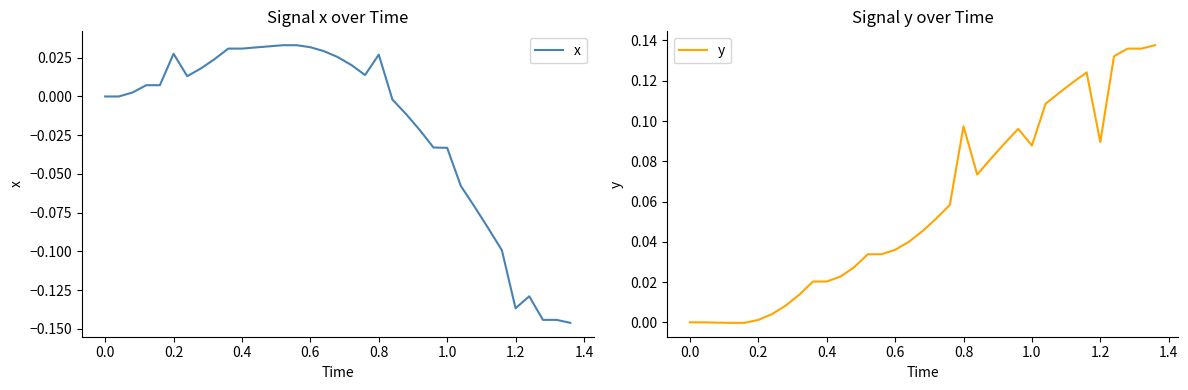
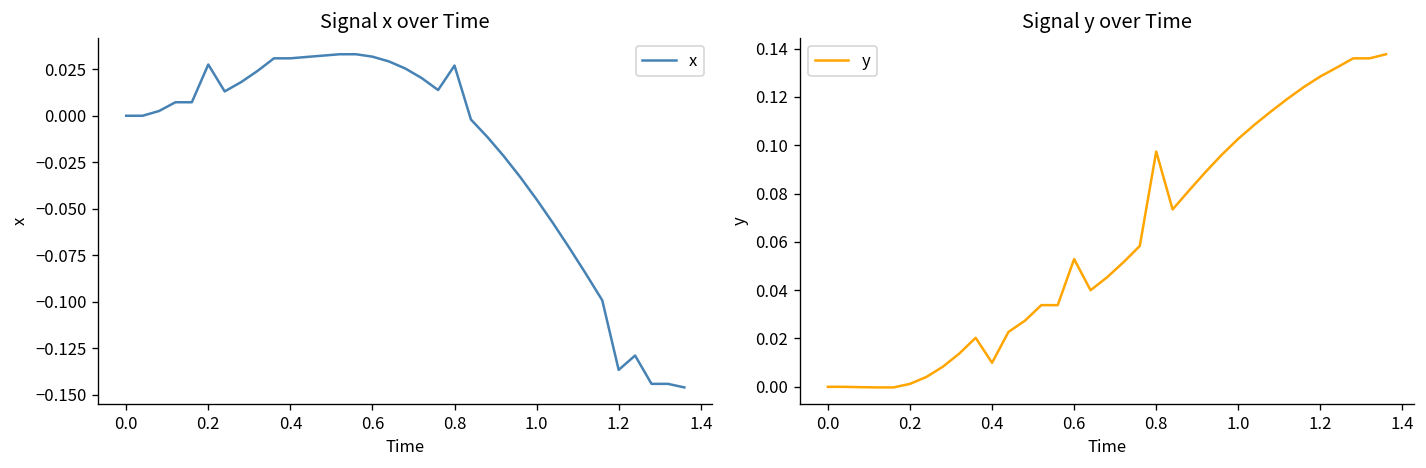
Signal x over Time, 1.0: -0.033 -> -0.045
Signal y over Time, 0.4: 0.020 -> 0.010
Signal y over Time, 0.6: 0.036 -> 0.053
Signal y over Time, 1.0: 0.088 -> 0.103
Signal y over Time, 1.2: 0.090 -> 0.128
